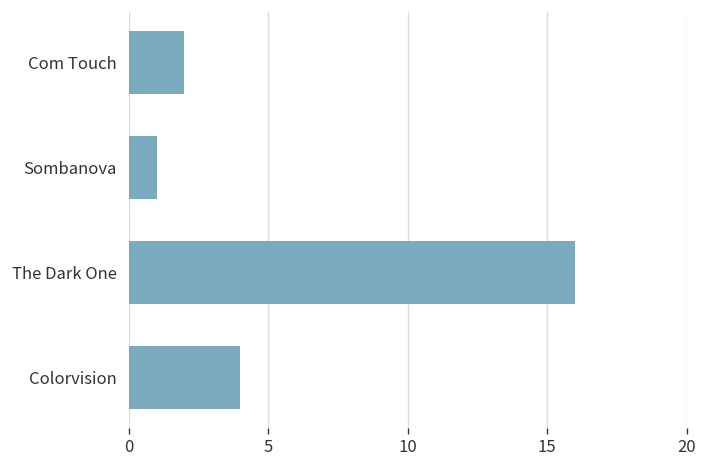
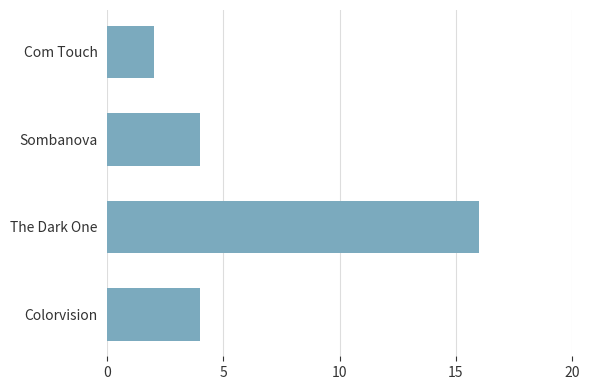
Sombanova: 1 -> 4
